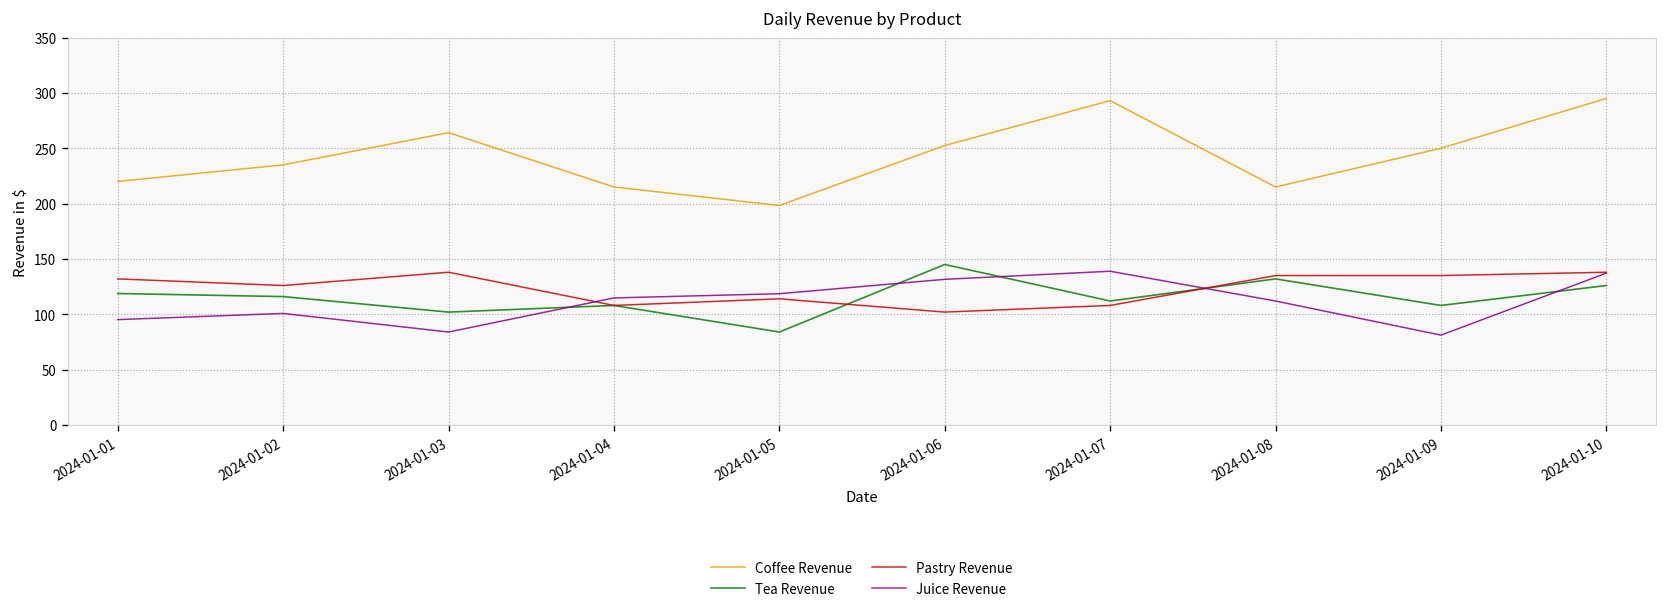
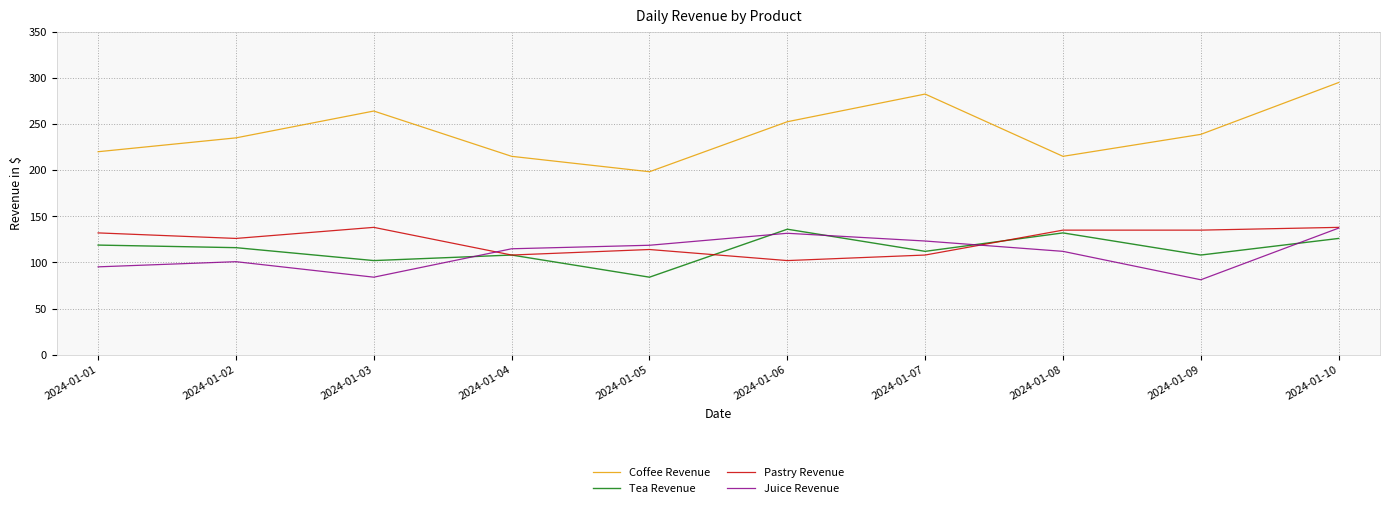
Tea Revenue, 2024-01-06: 150 -> 140
Coffee Revenue, 2024-01-07: 290 -> 280
Juice Revenue, 2024-01-07: 140 -> 120
Coffee Revenue, 2024-01-09: 250 -> 240
